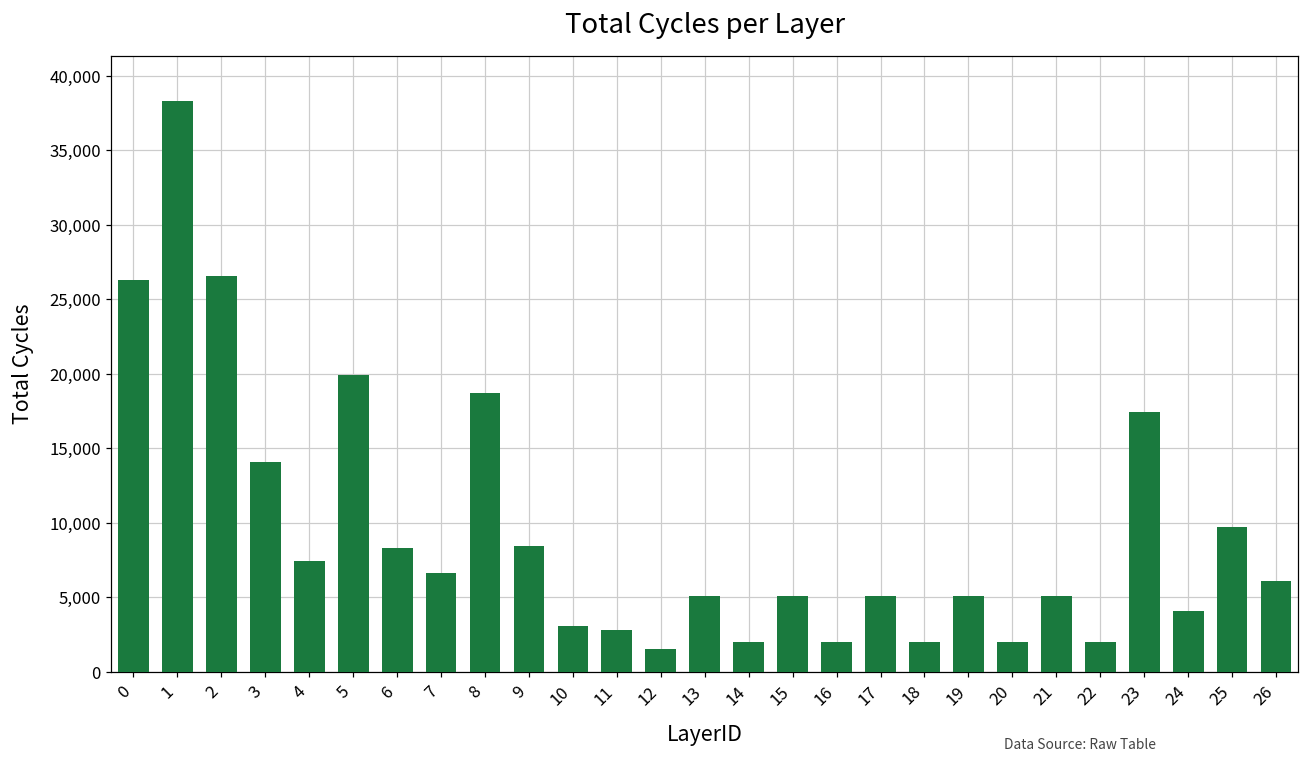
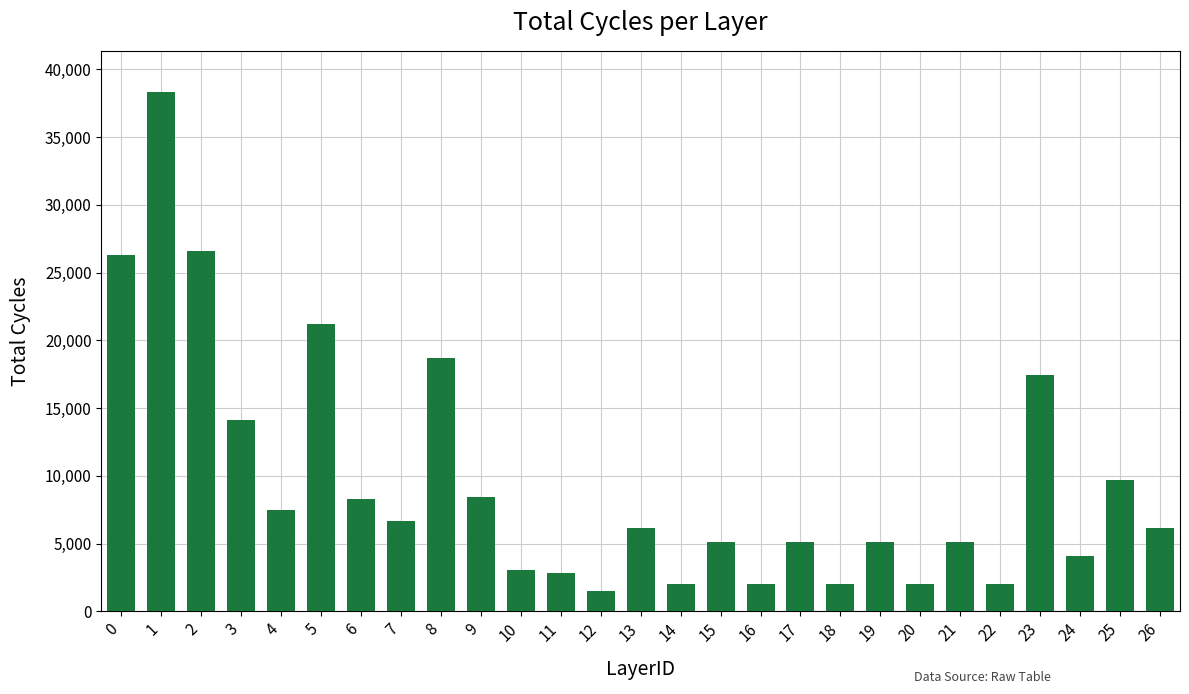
5: 19,900 -> 21,200
13: 5,100 -> 6,200
